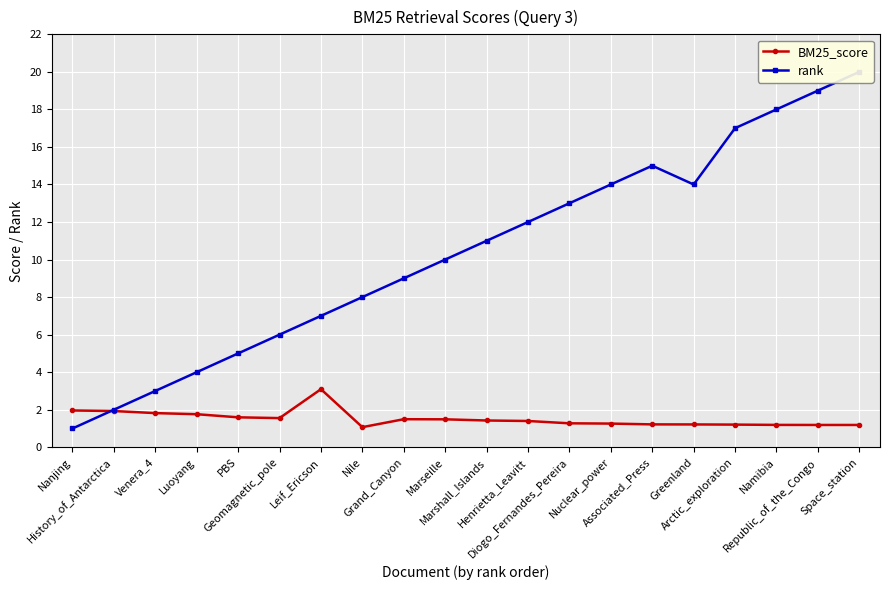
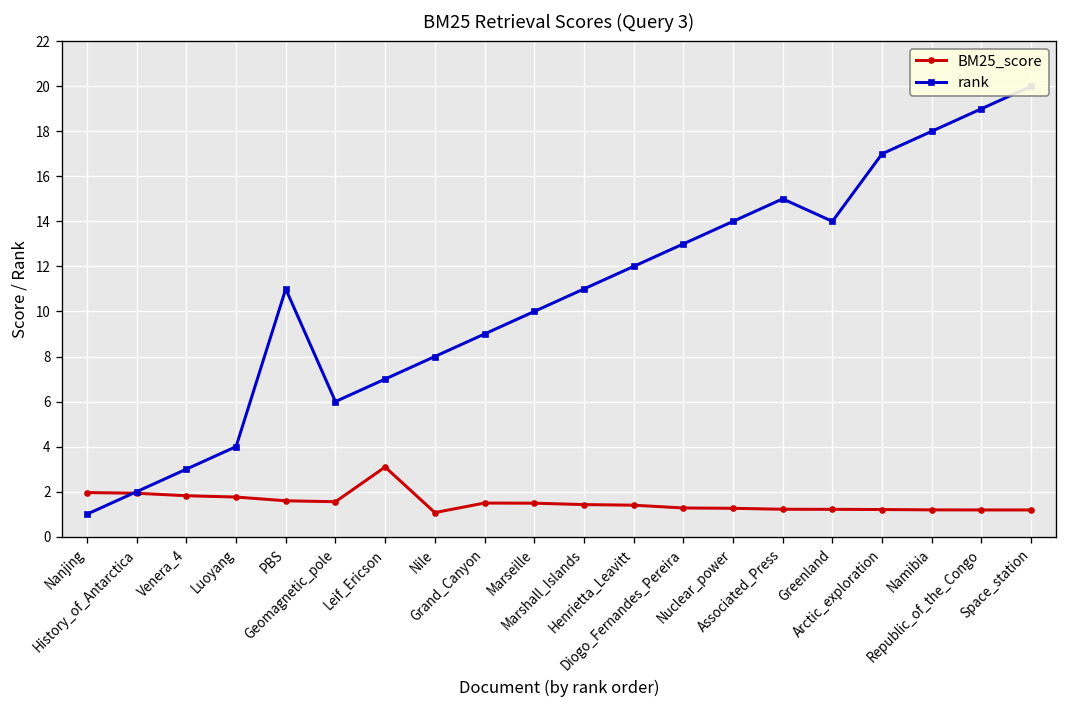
rank, PBS: 5 -> 11
